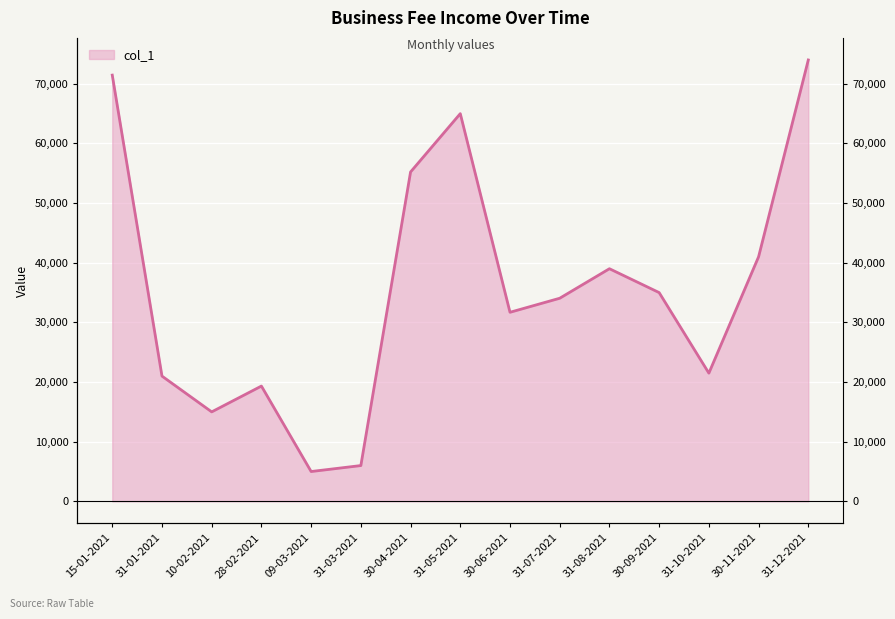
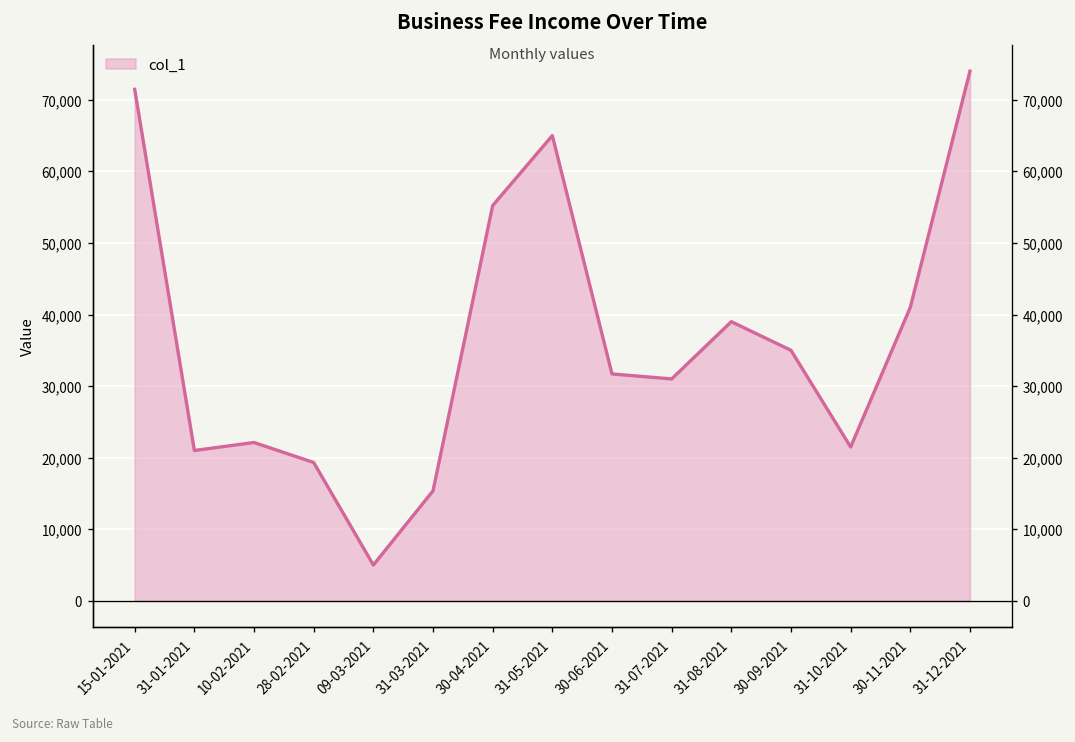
10-02-2021: 15,000 -> 22,000
31-03-2021: 6,000 -> 15,000
31-07-2021: 34,000 -> 31,000
